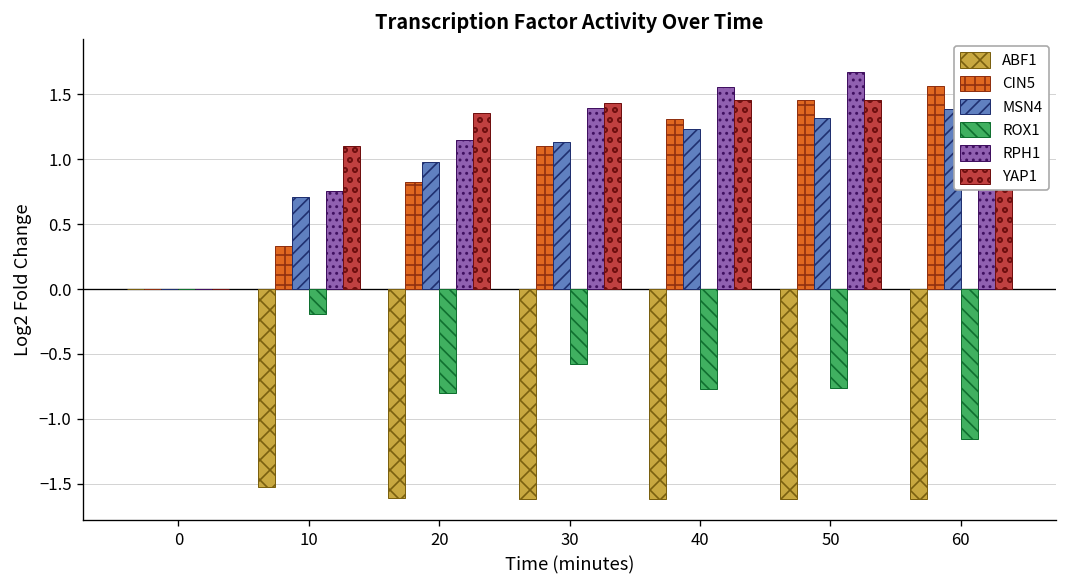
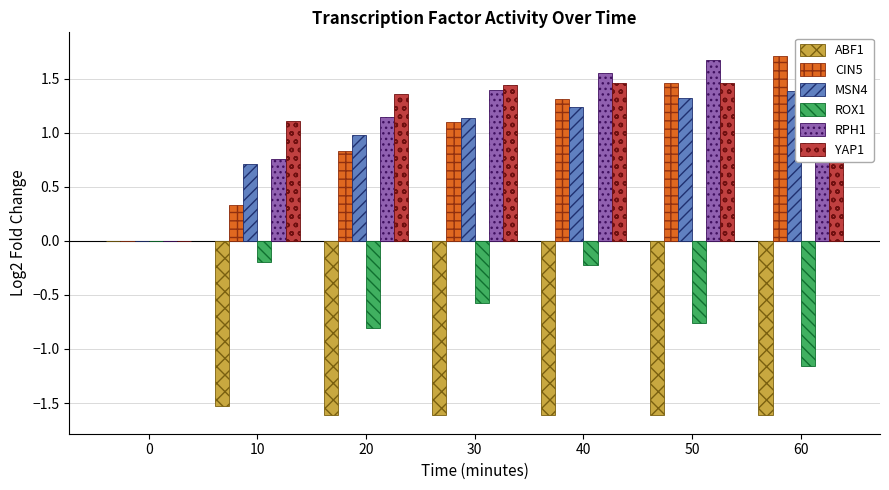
ROX1, 40: -0.77 -> -0.23
CIN5, 60: 1.56 -> 1.71
